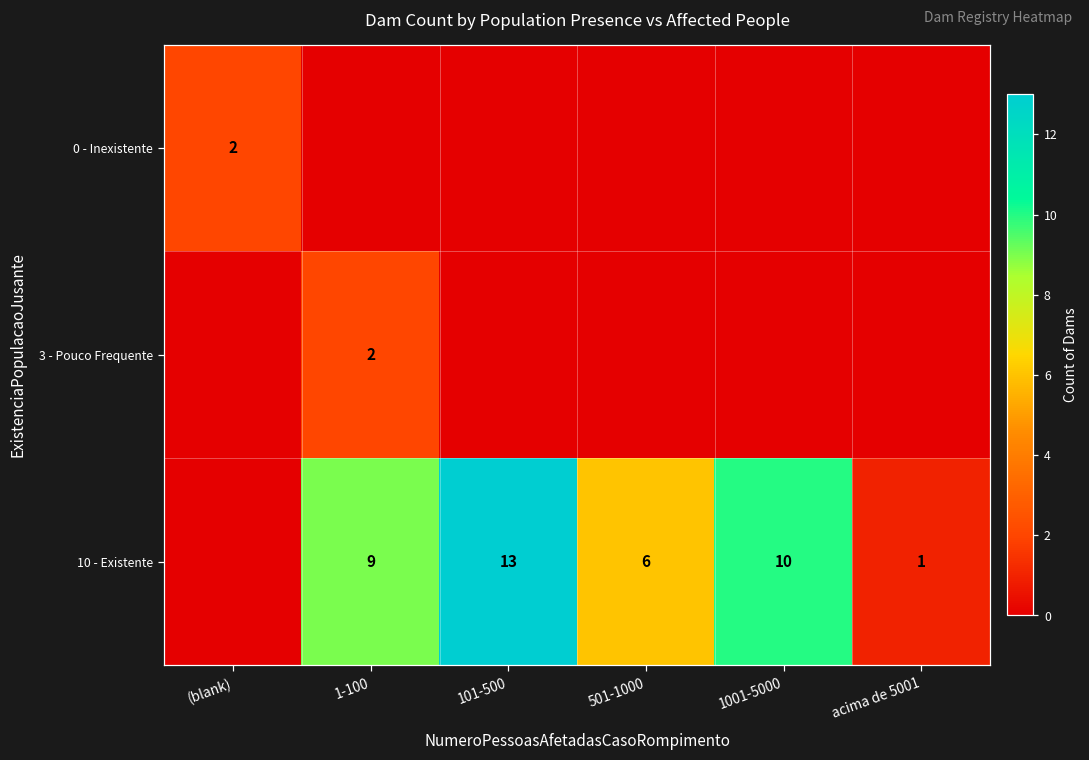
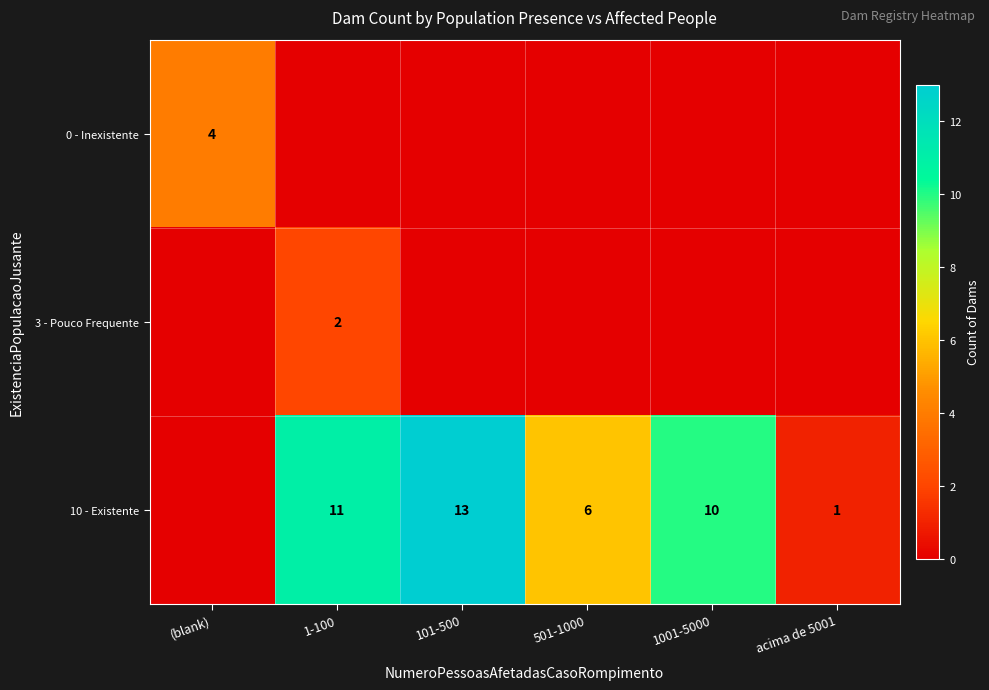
0 - Inexistente, (blank): 2 -> 4
10 - Existente, 1-100: 9 -> 11
